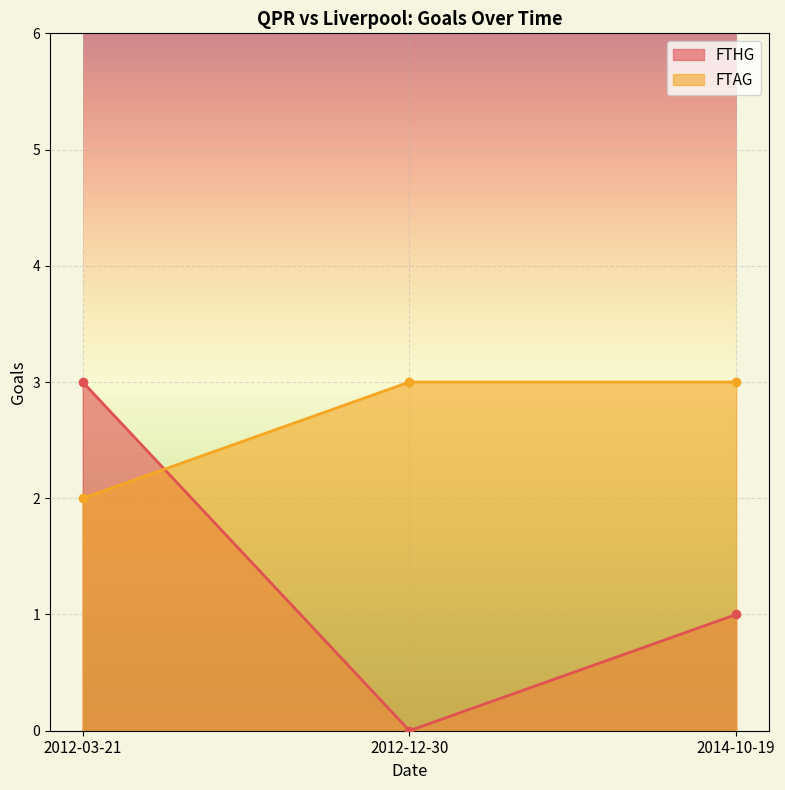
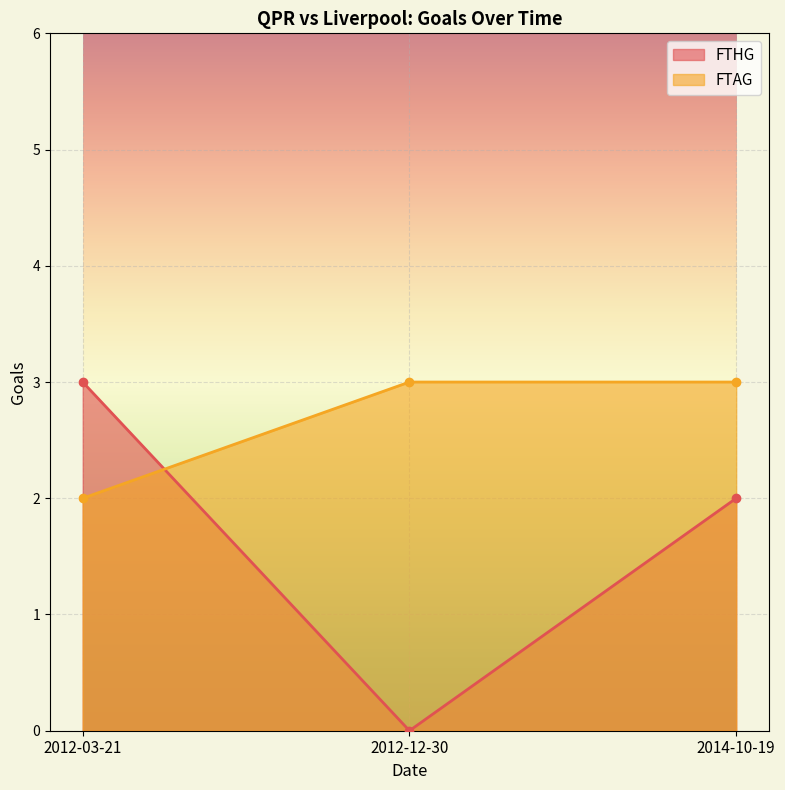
FTHG, 2014-10-19: 1 -> 2
